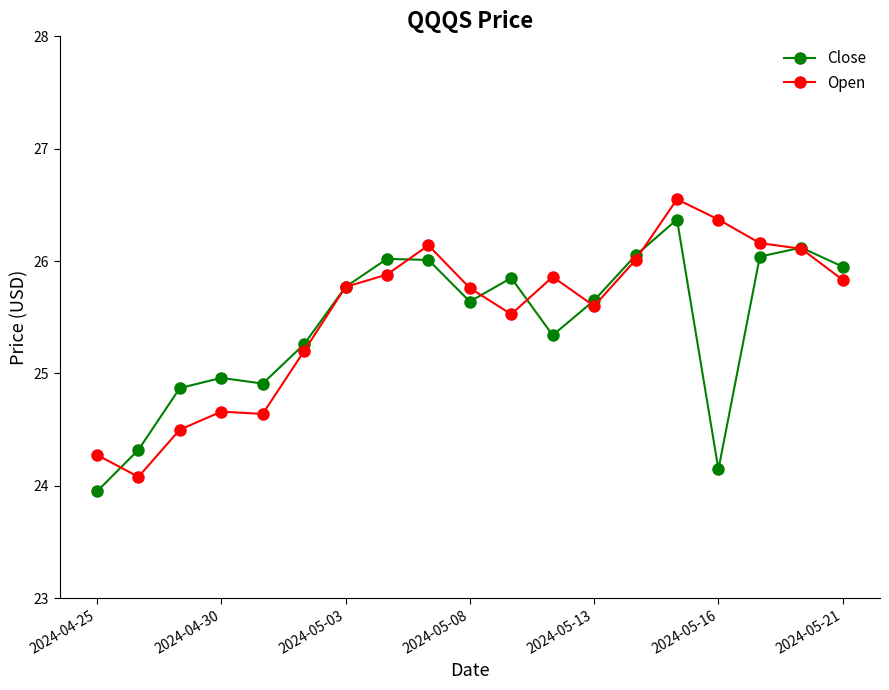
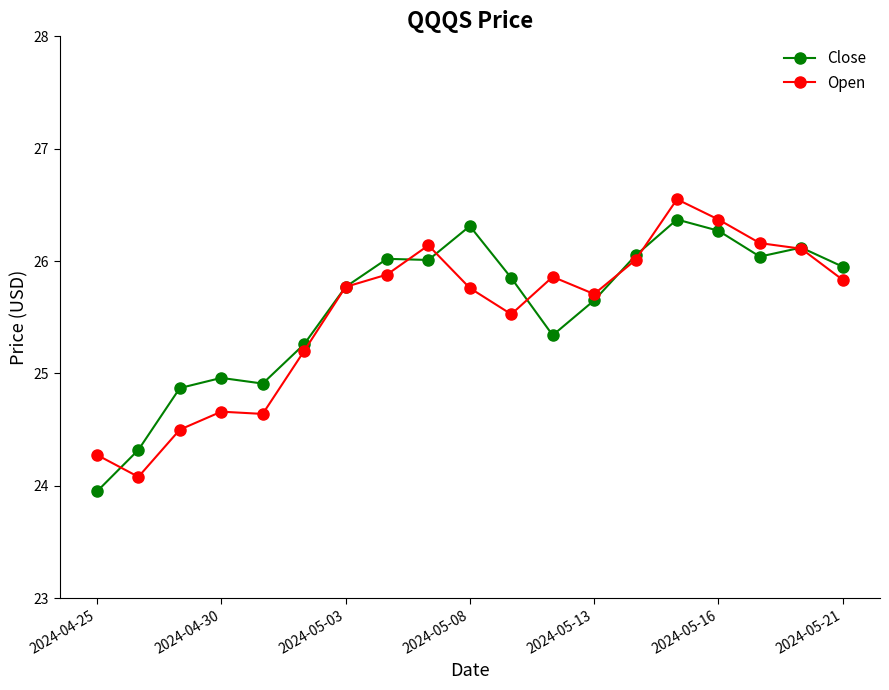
Close, 2024-05-08: 25.64 -> 26.31
Open, 2024-05-13: 25.60 -> 25.71
Close, 2024-05-16: 24.15 -> 26.27
